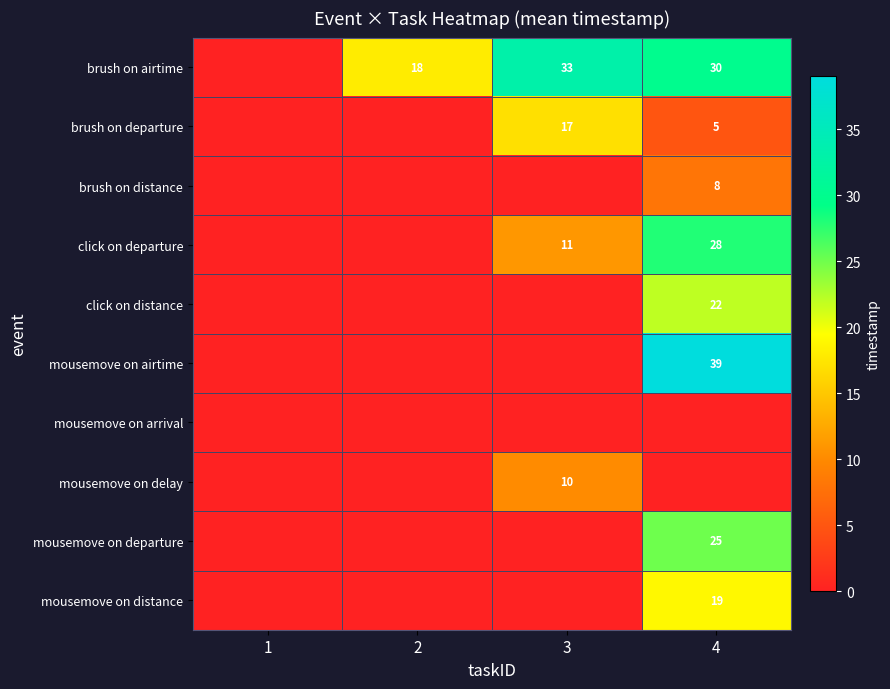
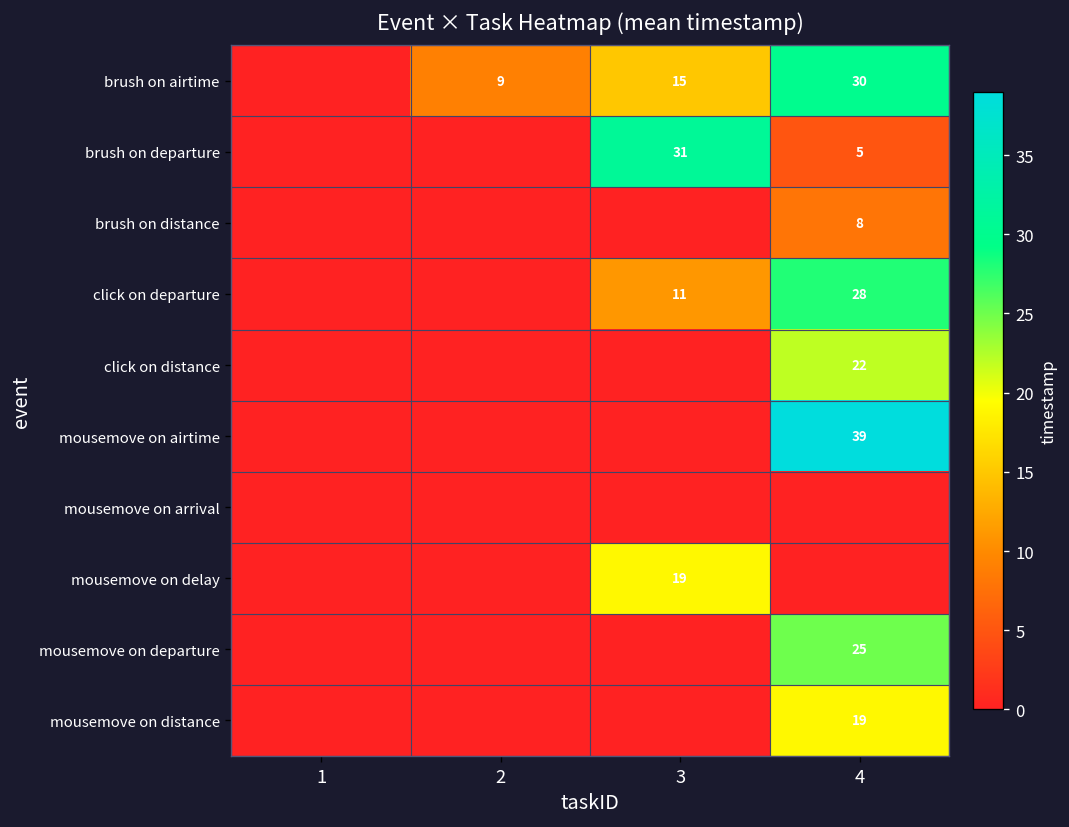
brush on airtime, 2: 18 -> 9
brush on airtime, 3: 33 -> 15
brush on departure, 3: 17 -> 31
mousemove on delay, 3: 10 -> 19
